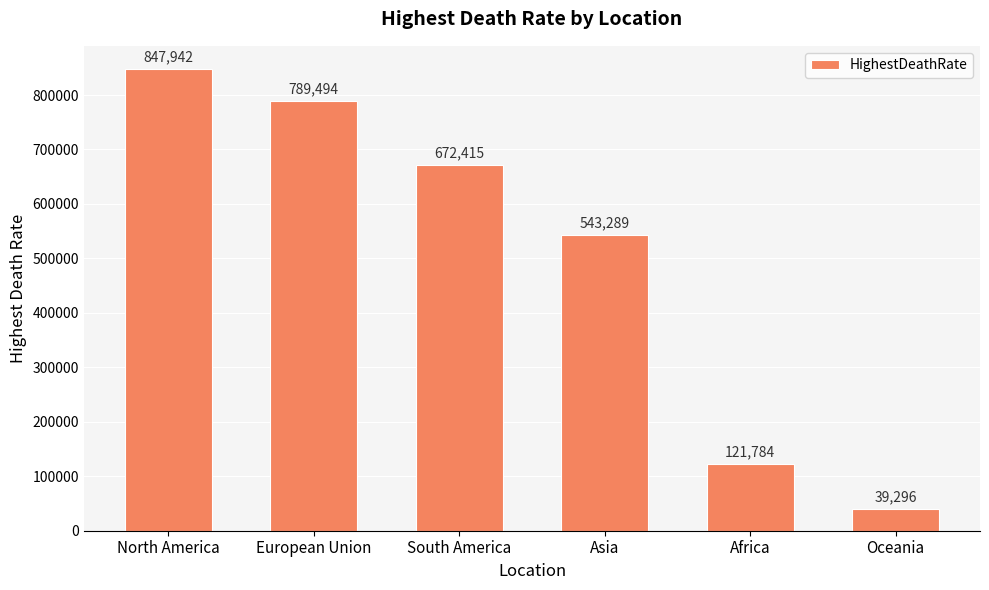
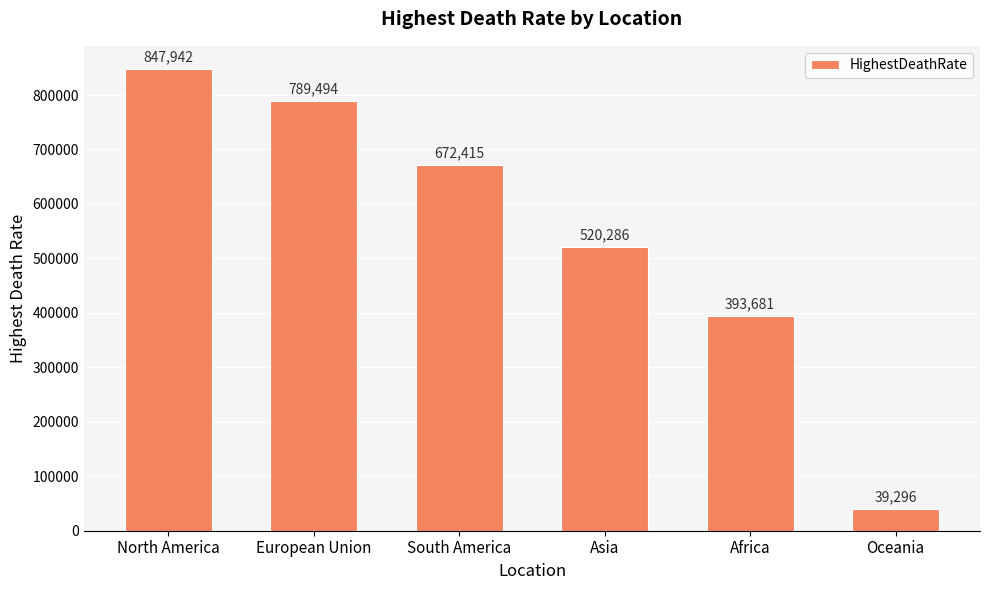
Asia: 543,289 -> 520,286
Africa: 121,784 -> 393,681
